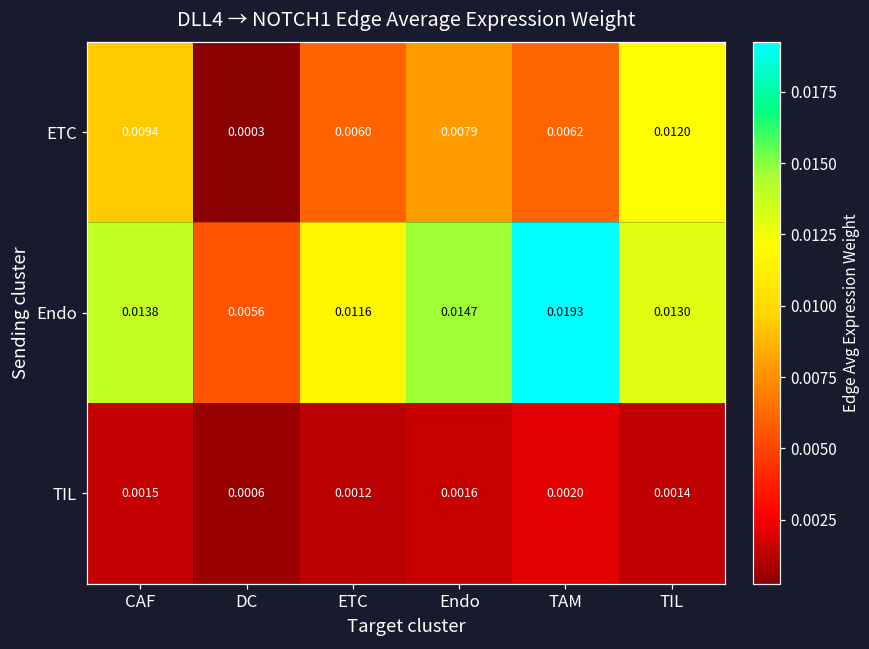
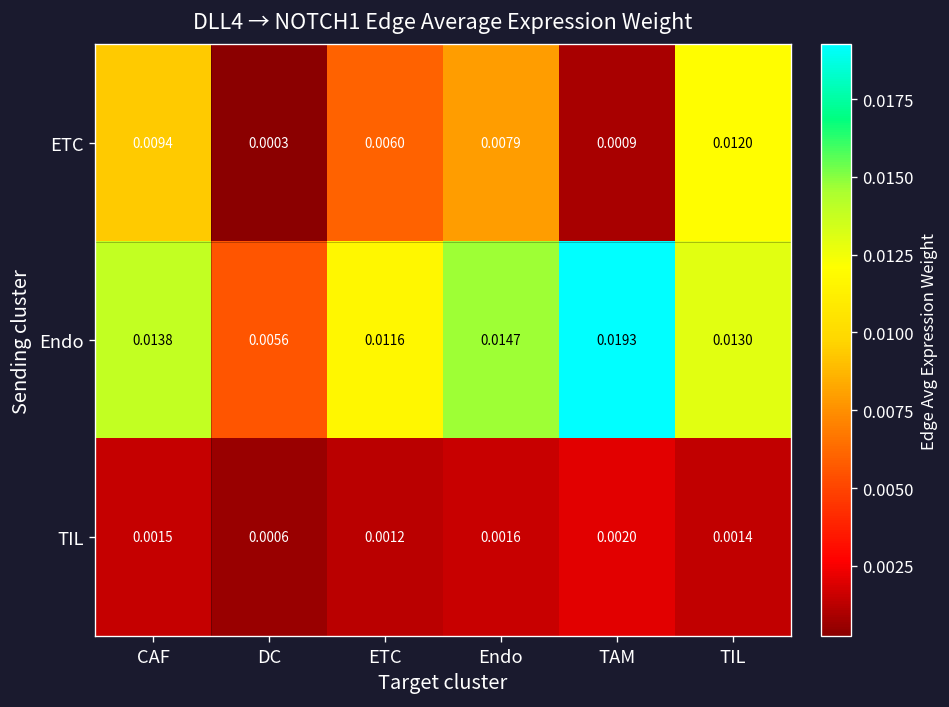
ETC, TAM: 0.0062 -> 0.0009
